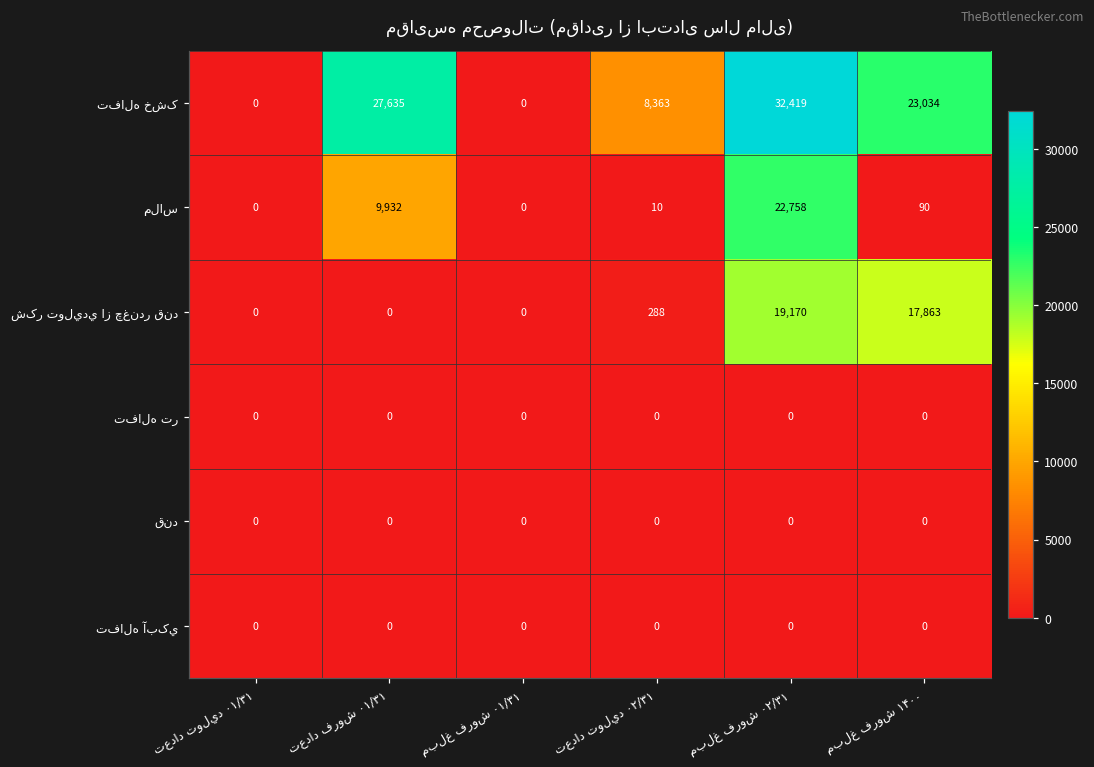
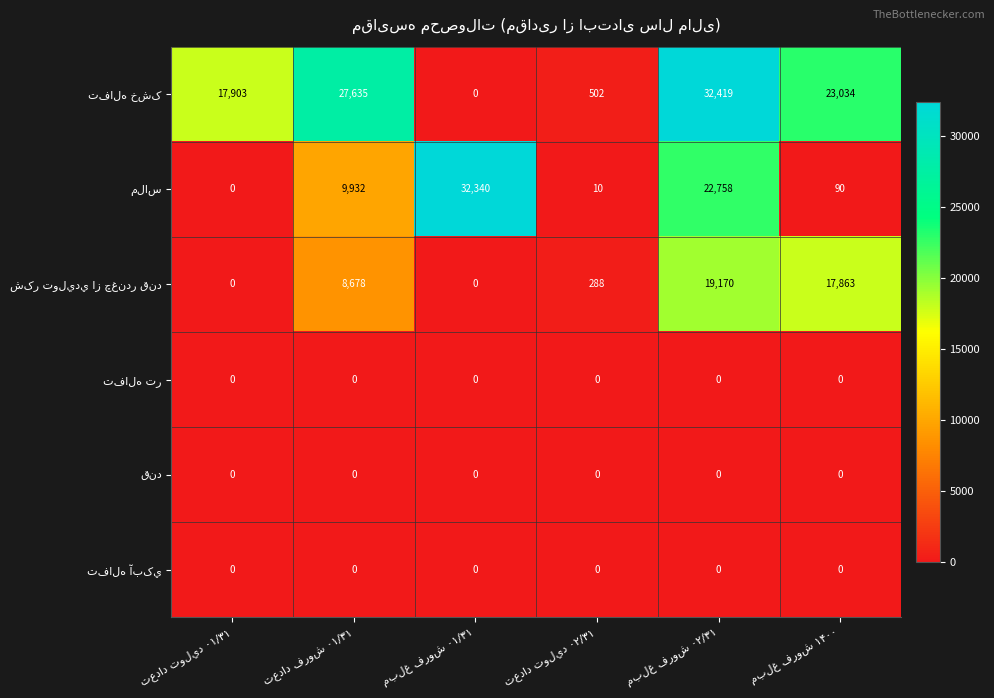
تفاله خشک, تعداد توليد ۰۱/۳۱: 0 -> 17,903
تفاله خشک, تعداد توليد ۰۲/۳۱: 8,363 -> 502
ملاس, مبلغ فروش ۰۱/۳۱: 0 -> 32,340
شکر توليدي از چغندر قند, تعداد فروش ۰۱/۳۱: 0 -> 8,678
